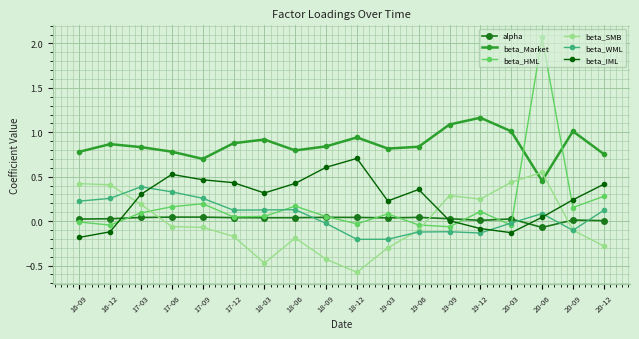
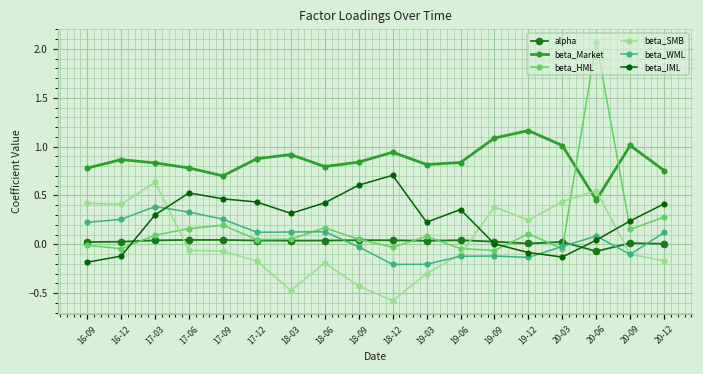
beta_SMB, 17-03: 0.2 -> 0.6
beta_SMB, 19-09: 0.3 -> 0.4
beta_SMB, 20-12: -0.3 -> -0.2
